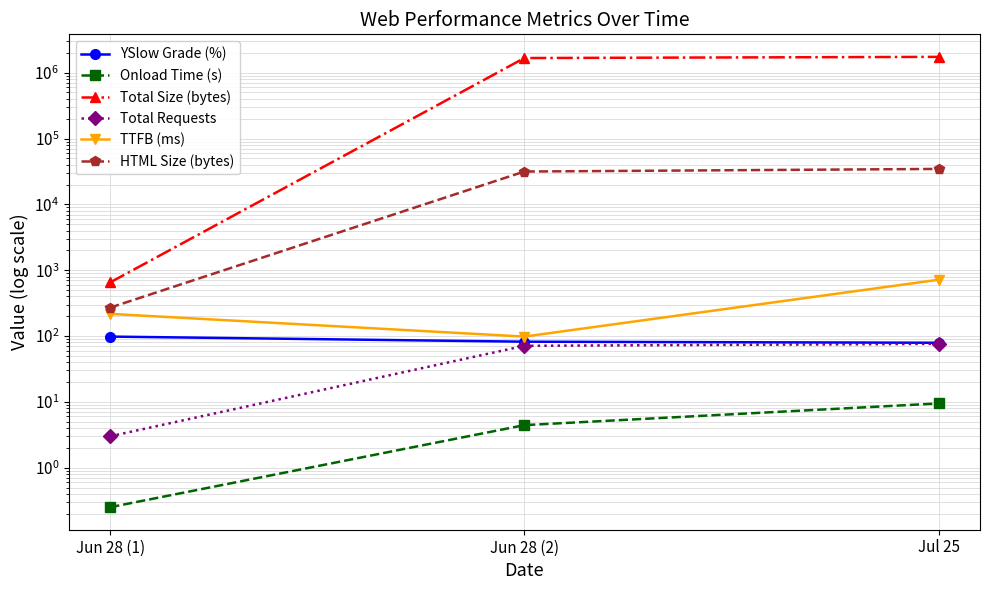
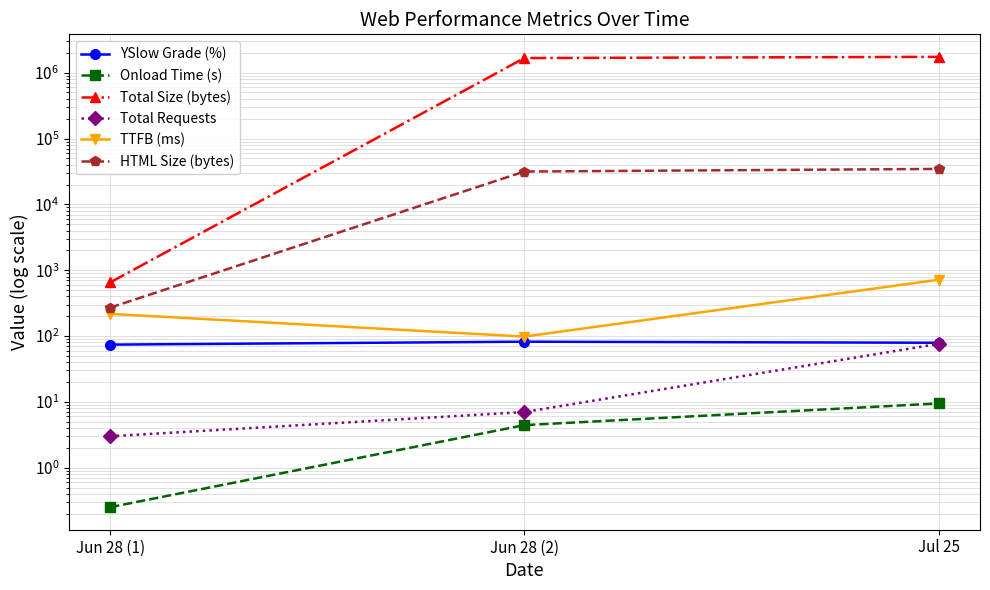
YSlow Grade (%), Jun 28 (1): 100 -> 70
Total Requests, Jun 28 (2): 70 -> 7
